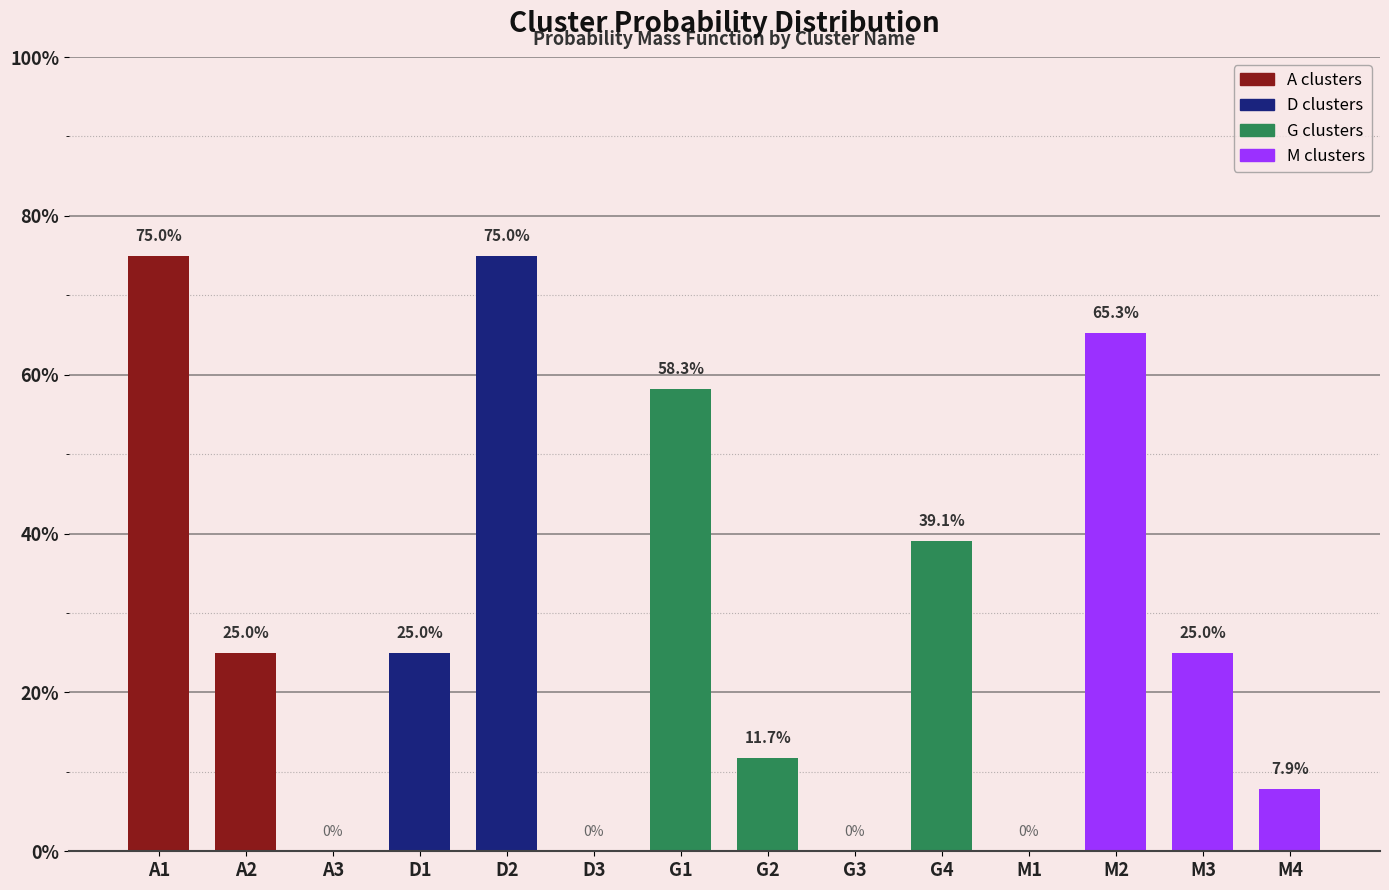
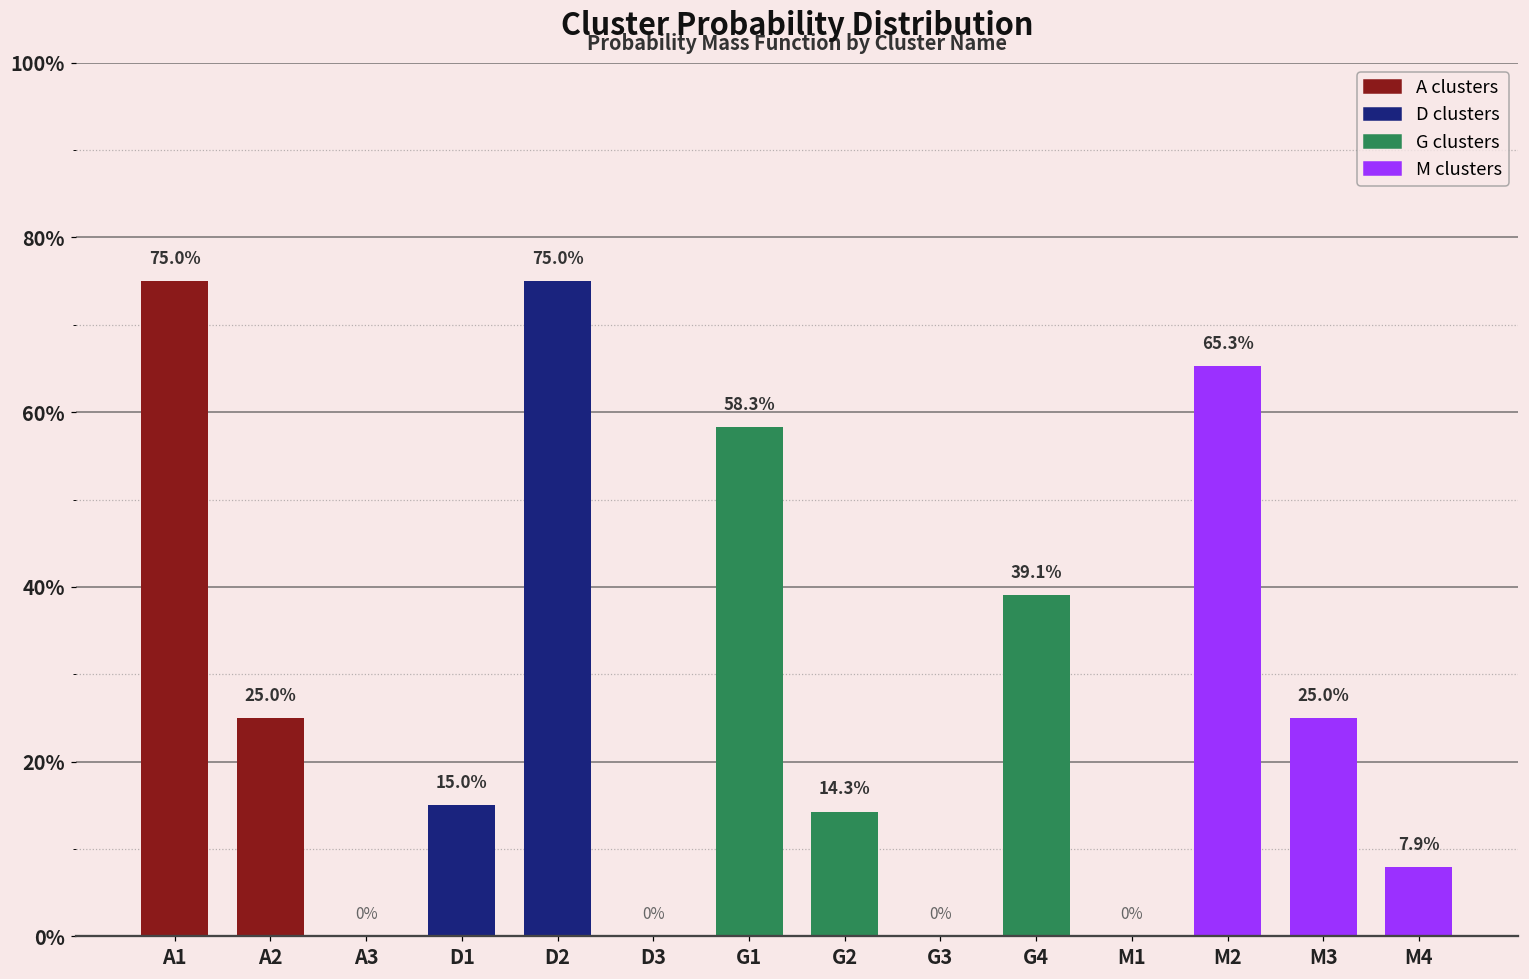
D1: 25.0% -> 15.0%
G2: 11.7% -> 14.3%
